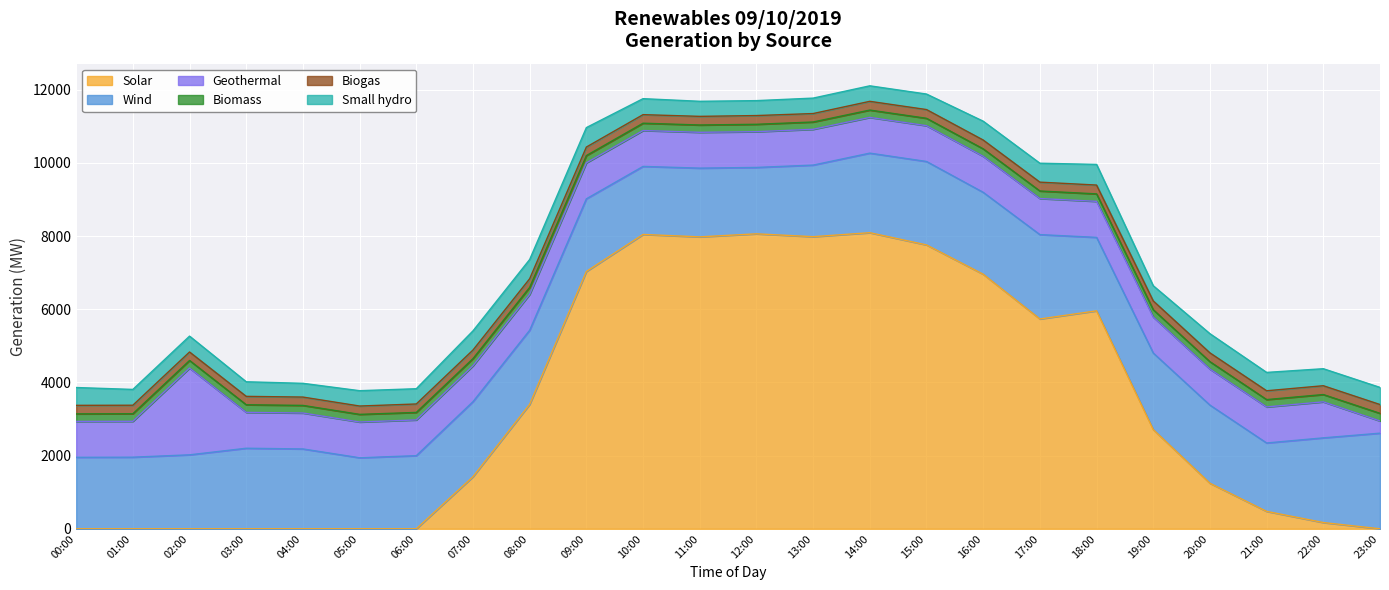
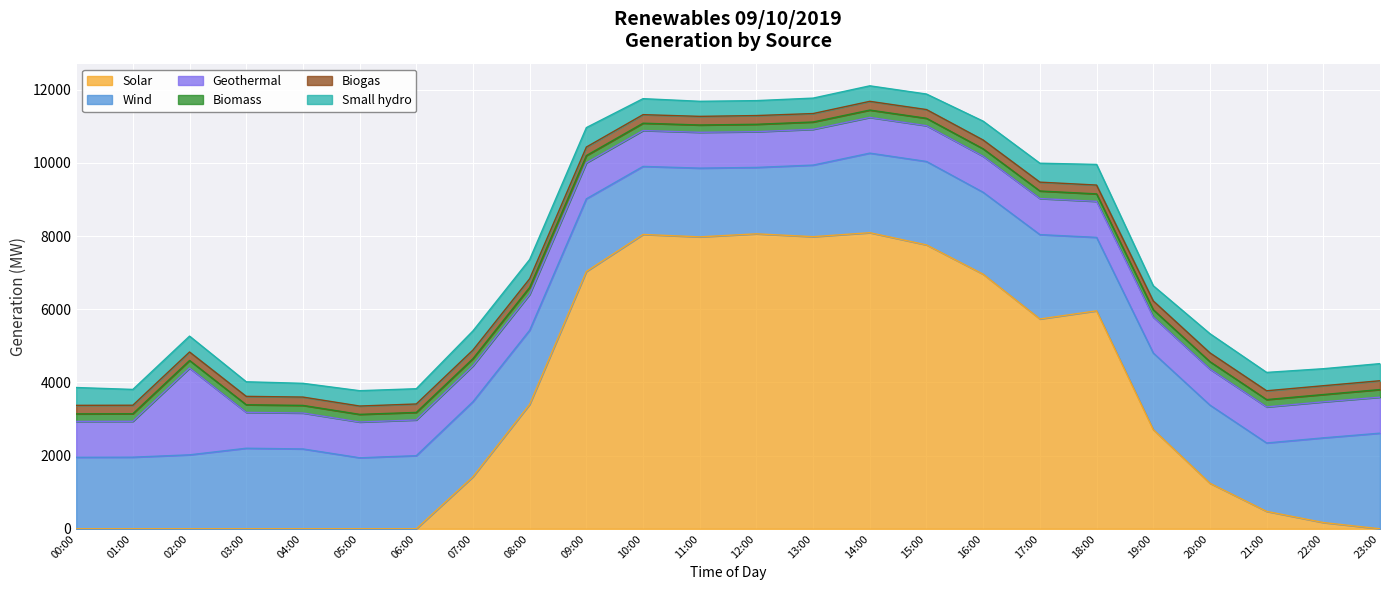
Geothermal, 23:00: 300 -> 1000
